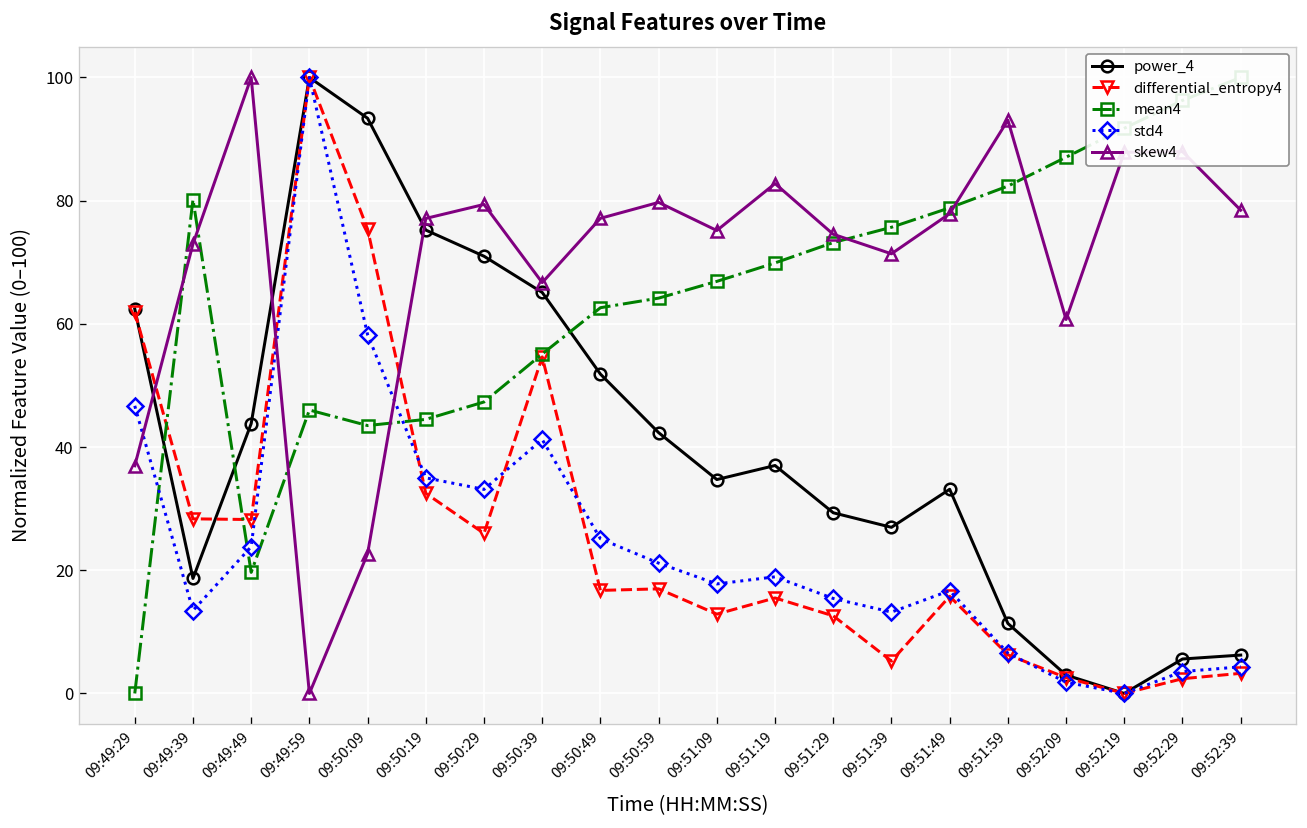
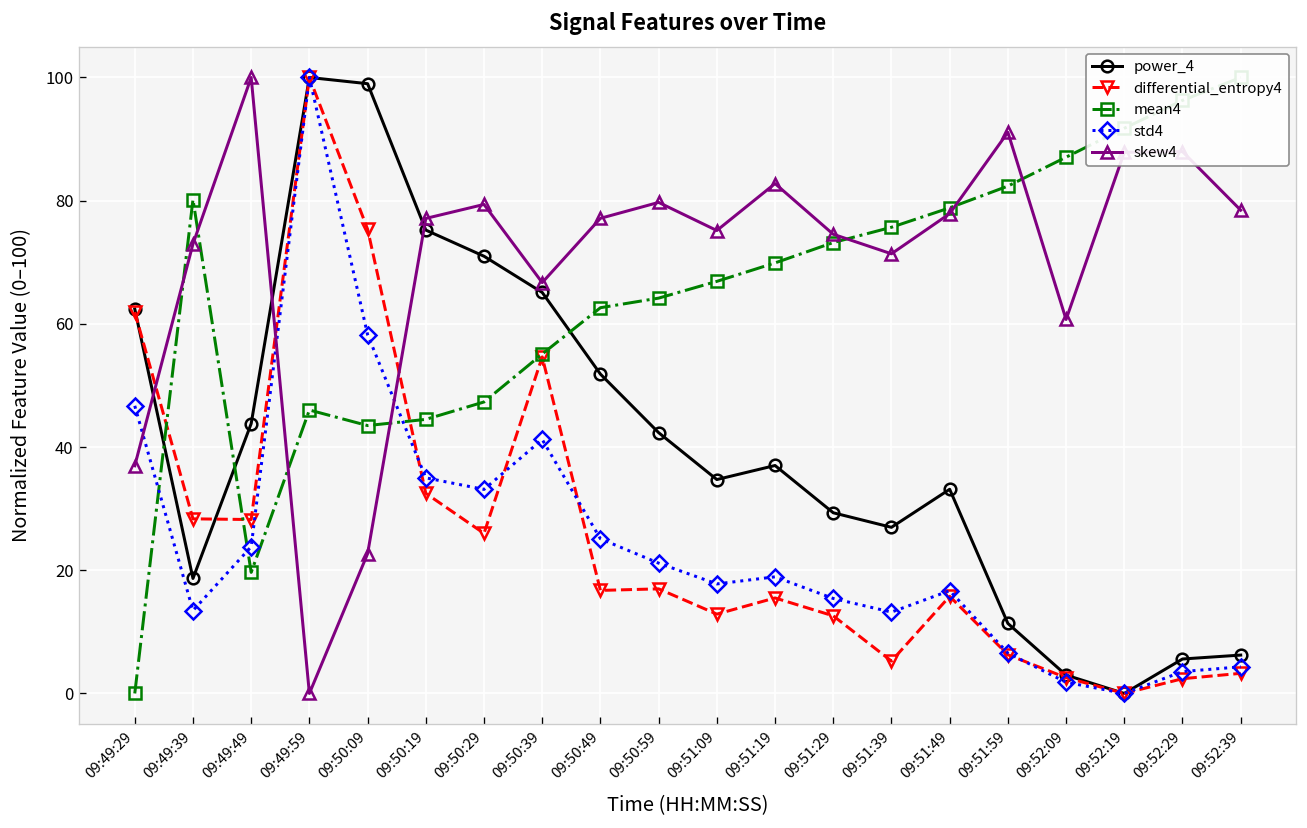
power_4, 09:50:09: 93 -> 99
skew4, 09:51:59: 93 -> 91
